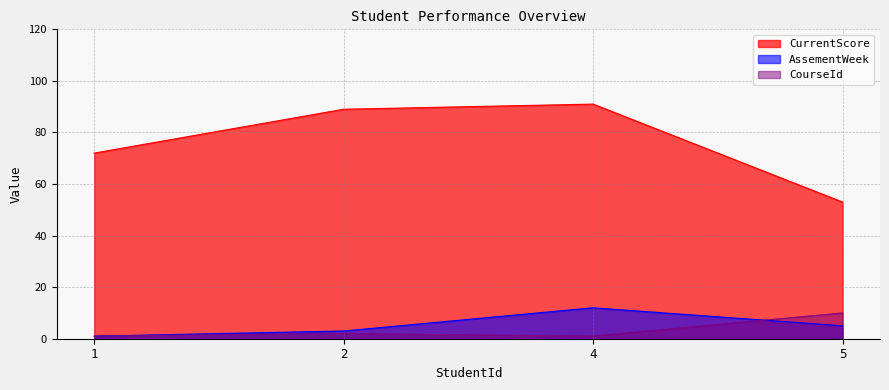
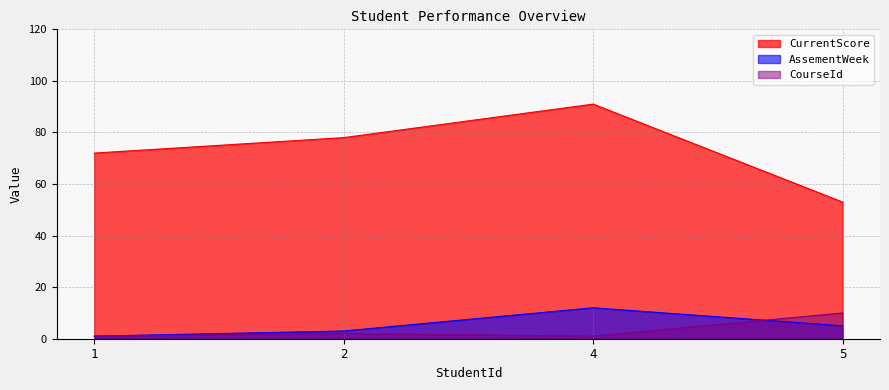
CurrentScore, 2: 89 -> 78
